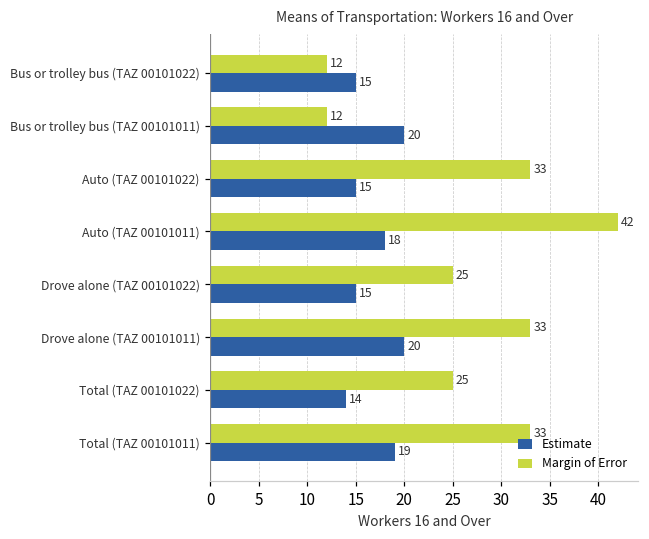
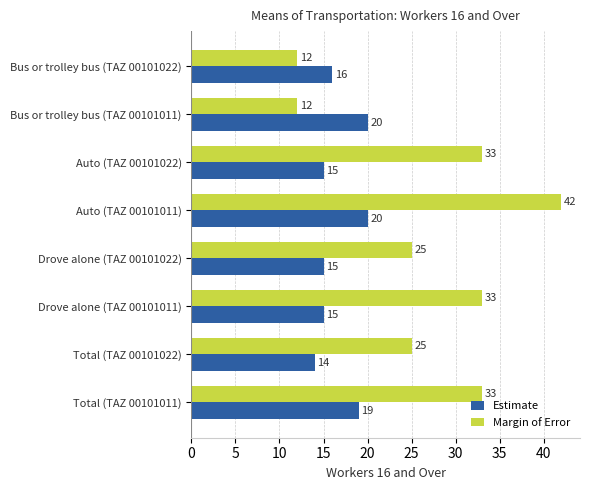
Estimate, Bus or trolley bus (TAZ 00101022): 15 -> 16
Estimate, Auto (TAZ 00101011): 18 -> 20
Estimate, Drove alone (TAZ 00101011): 20 -> 15
